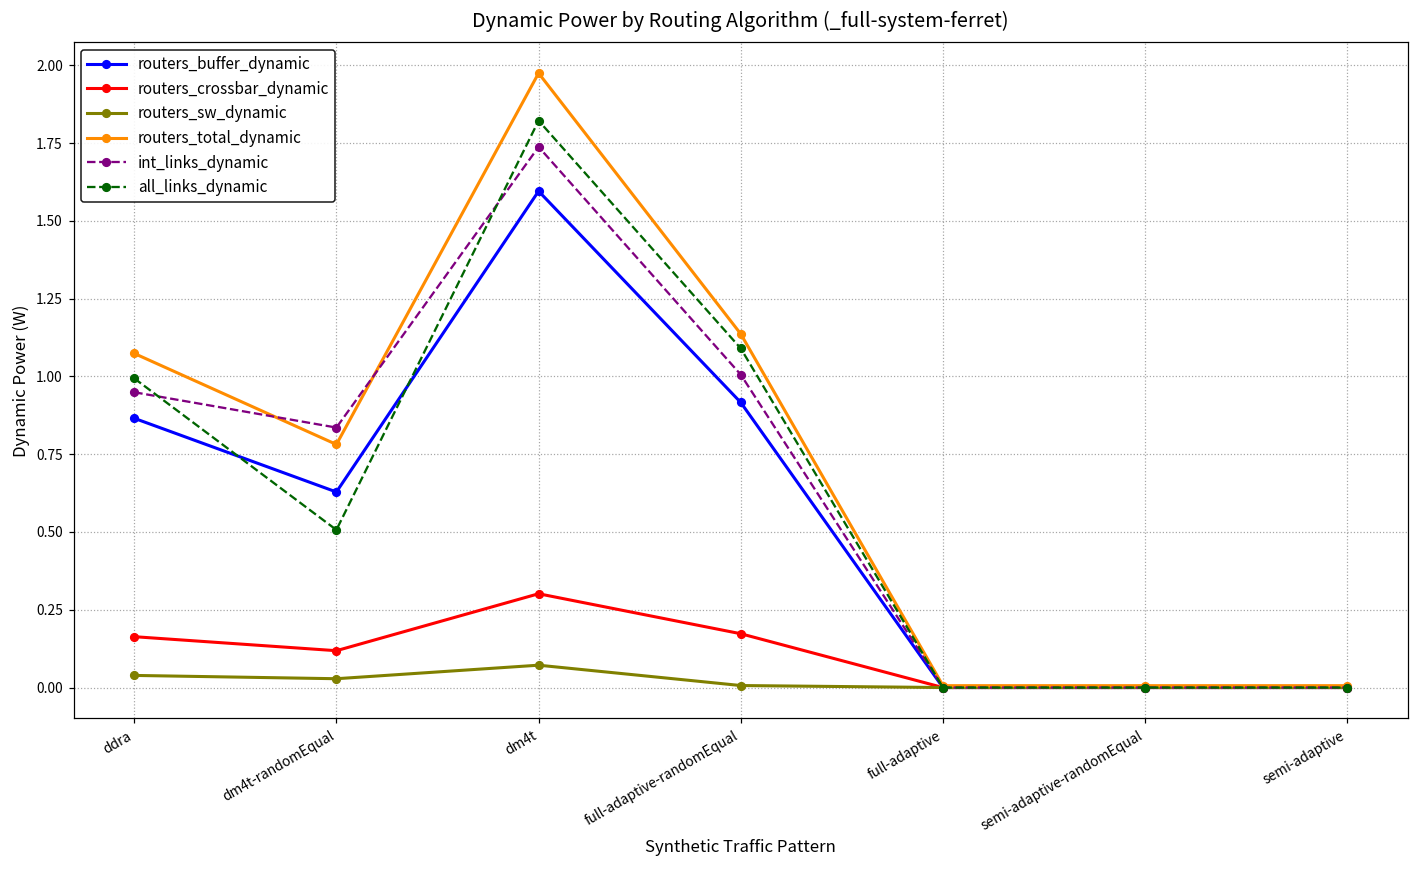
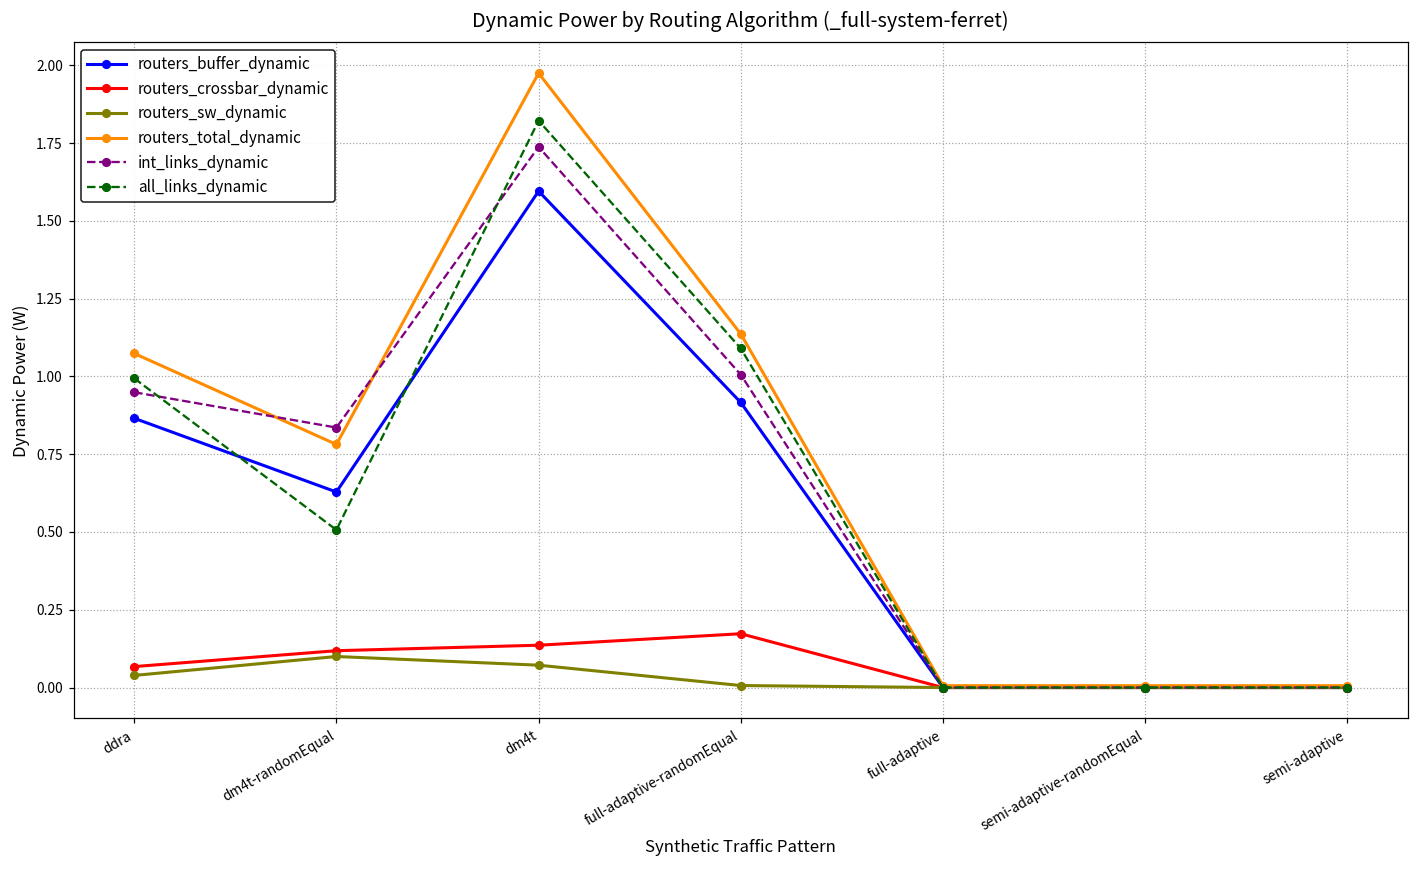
routers_crossbar_dynamic, ddra: 0.16 -> 0.07
routers_sw_dynamic, dm4t-randomEqual: 0.03 -> 0.10
routers_crossbar_dynamic, dm4t: 0.30 -> 0.14
